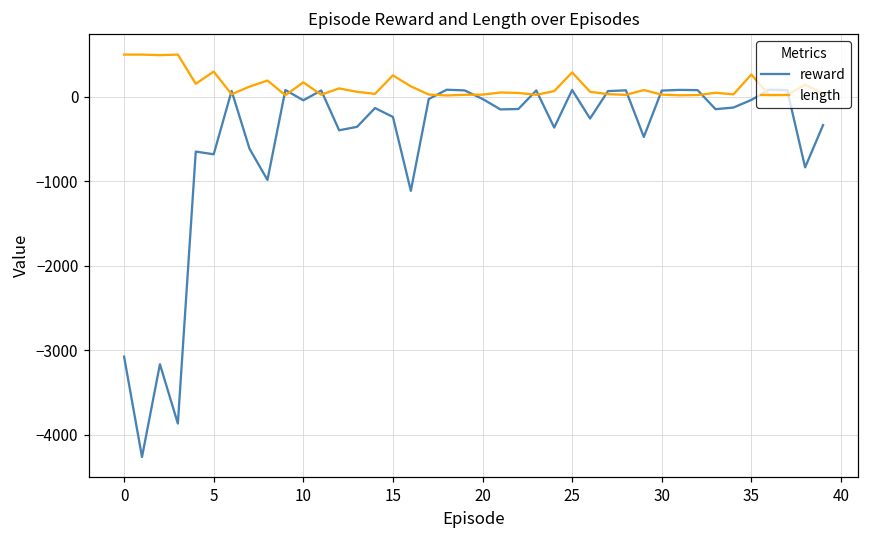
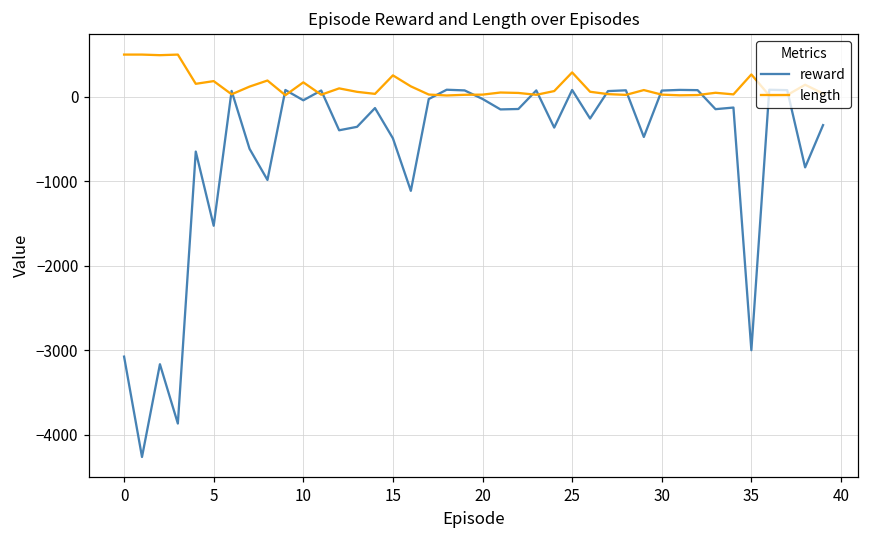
reward, 5: -700 -> -1500
length, 5: 300 -> 200
reward, 15: -200 -> -500
reward, 35: 0 -> -3000
